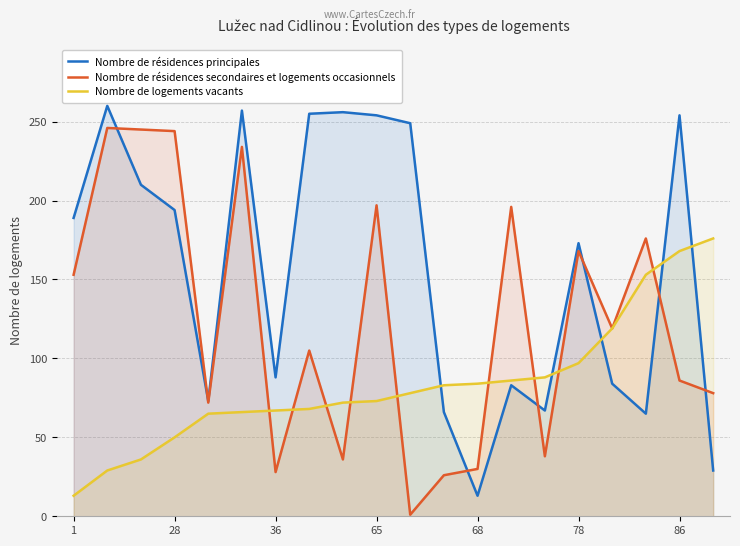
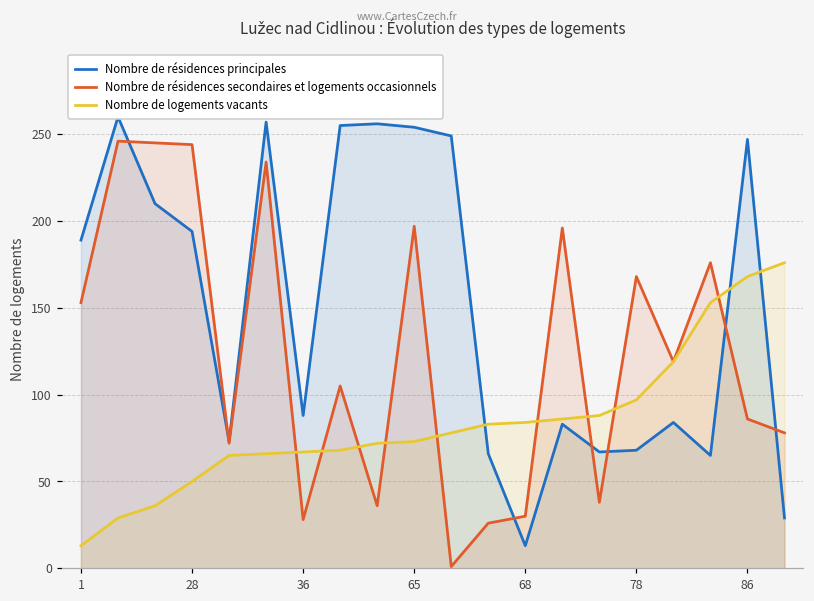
Nombre de résidences principales, 78: 173 -> 68
Nombre de résidences principales, 86: 254 -> 247
